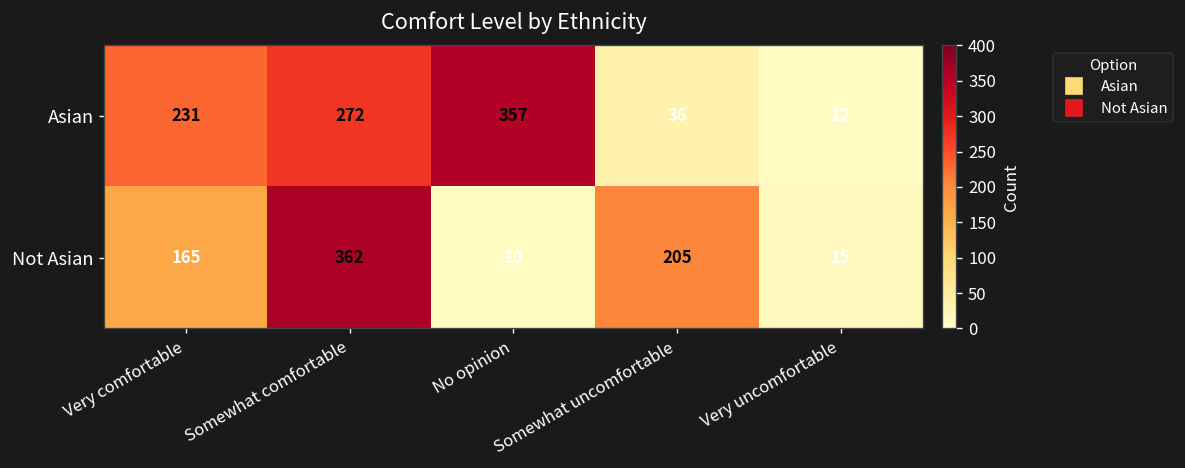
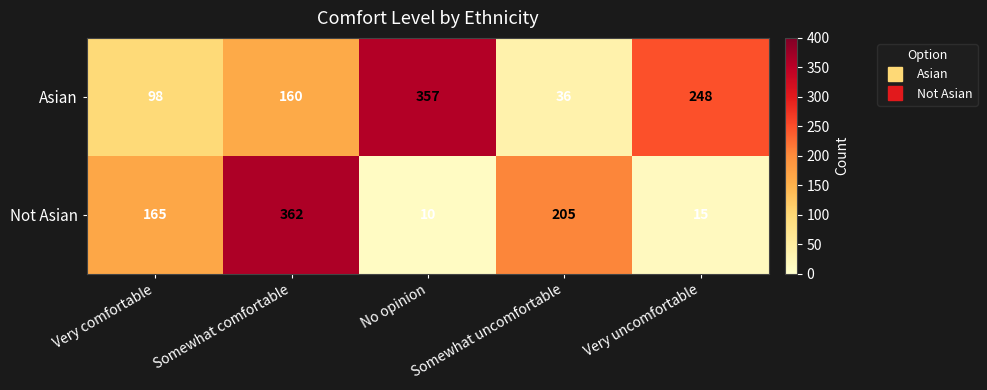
Asian, Very comfortable: 231 -> 98
Asian, Somewhat comfortable: 272 -> 160
Asian, Very uncomfortable: 12 -> 248
